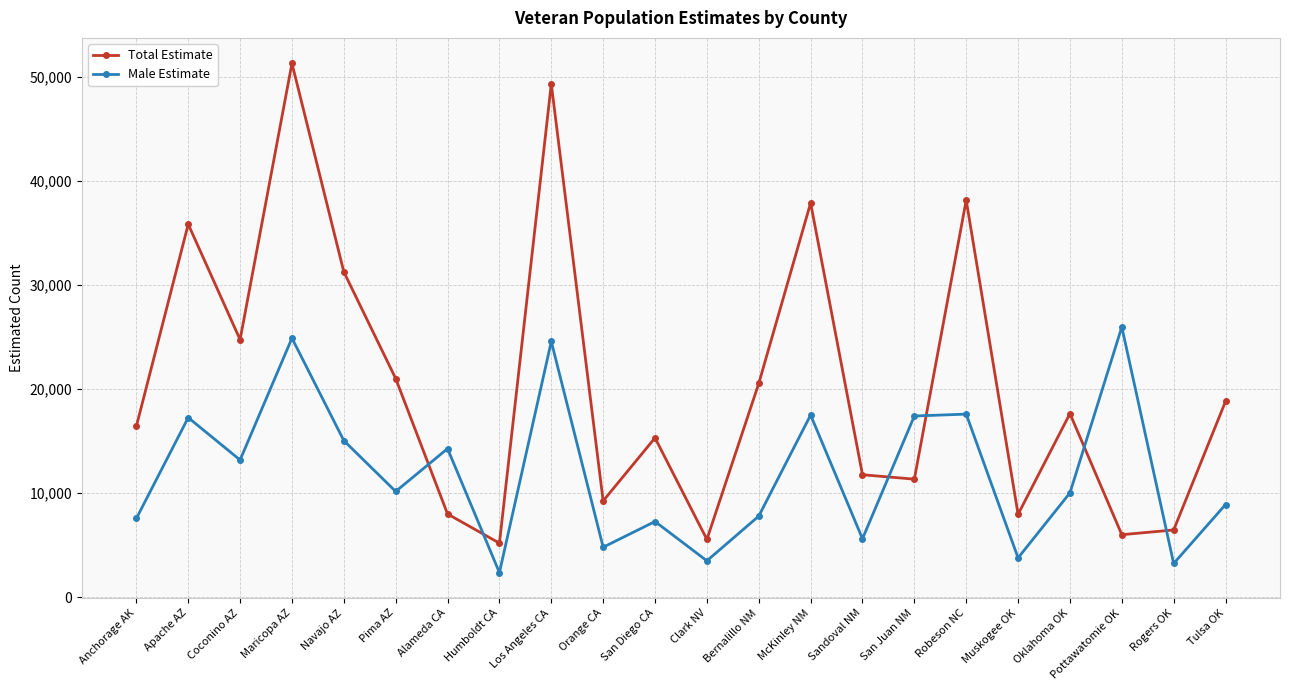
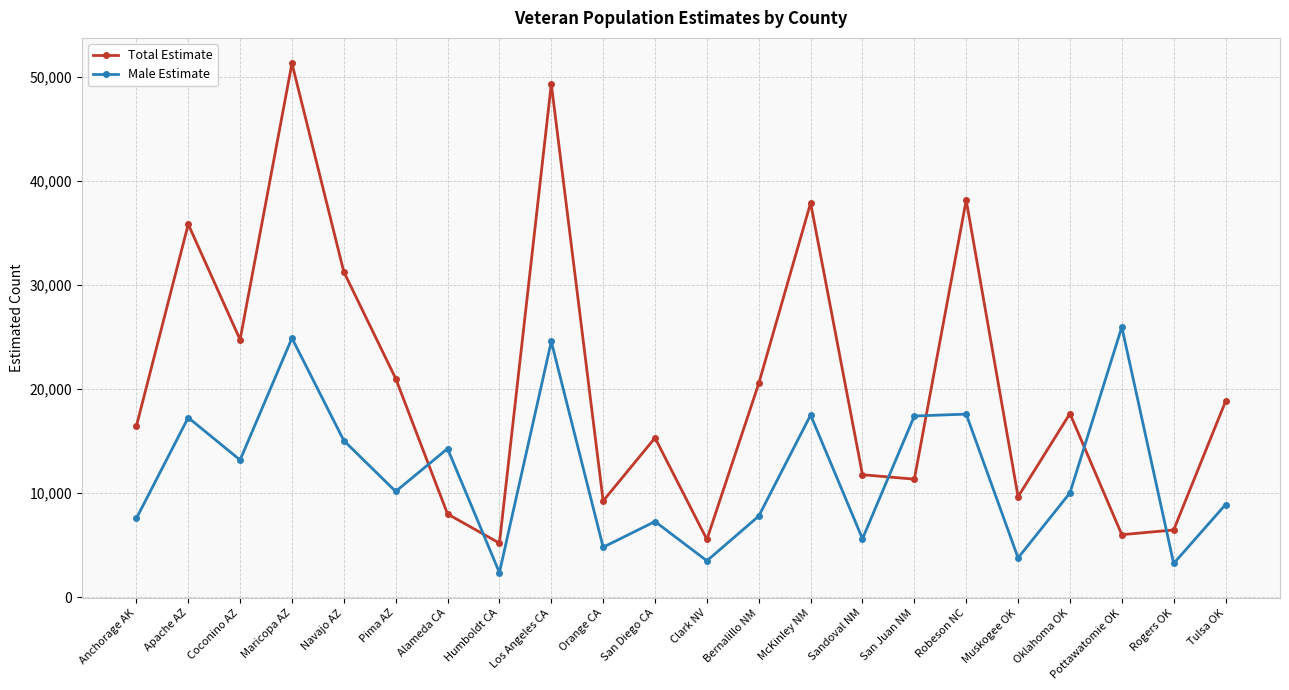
Total Estimate, Muskogee OK: 8,000 -> 9,700
